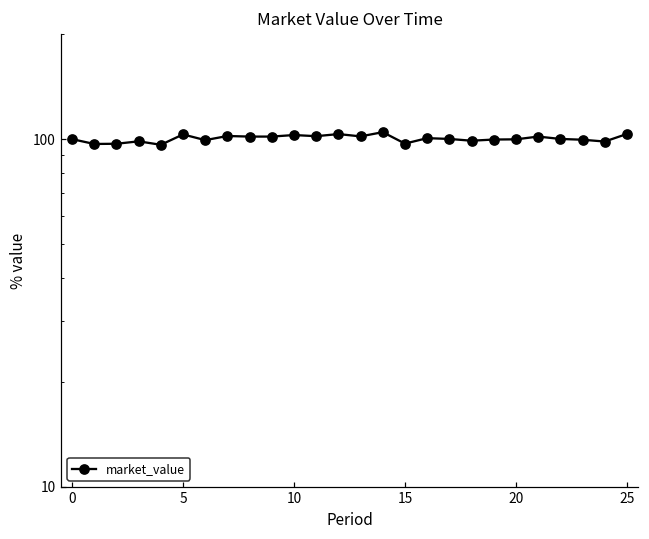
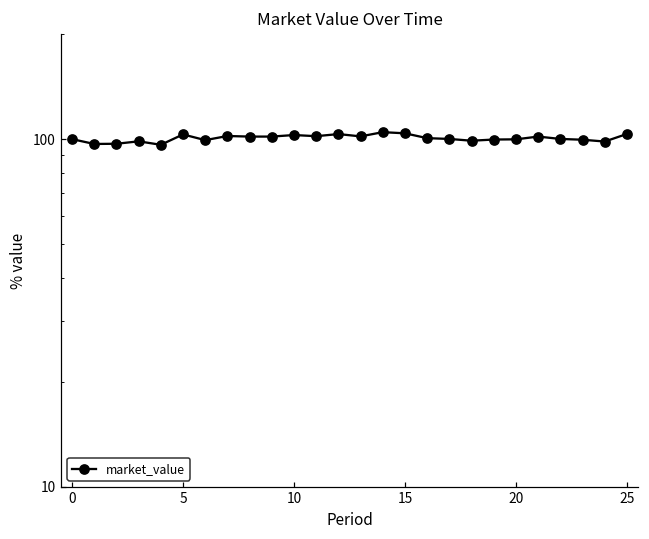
15: 97 -> 104
